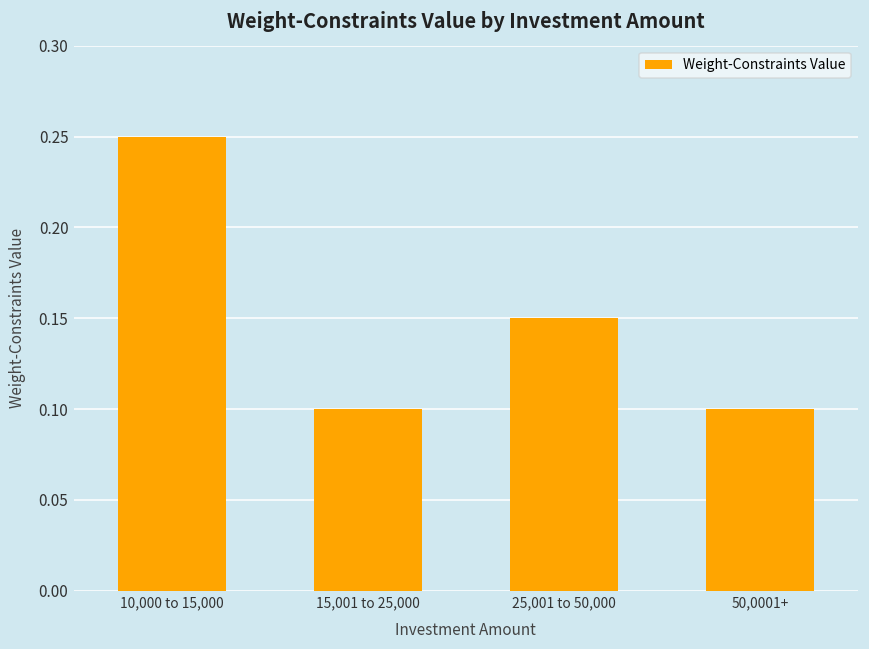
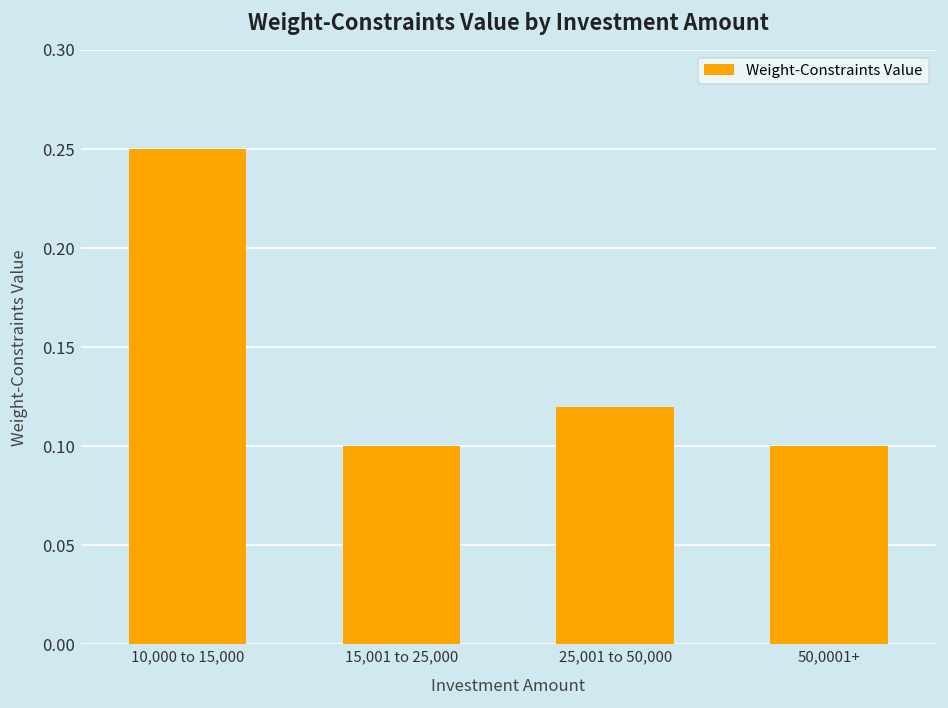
25,001 to 50,000: 0.15 -> 0.12
